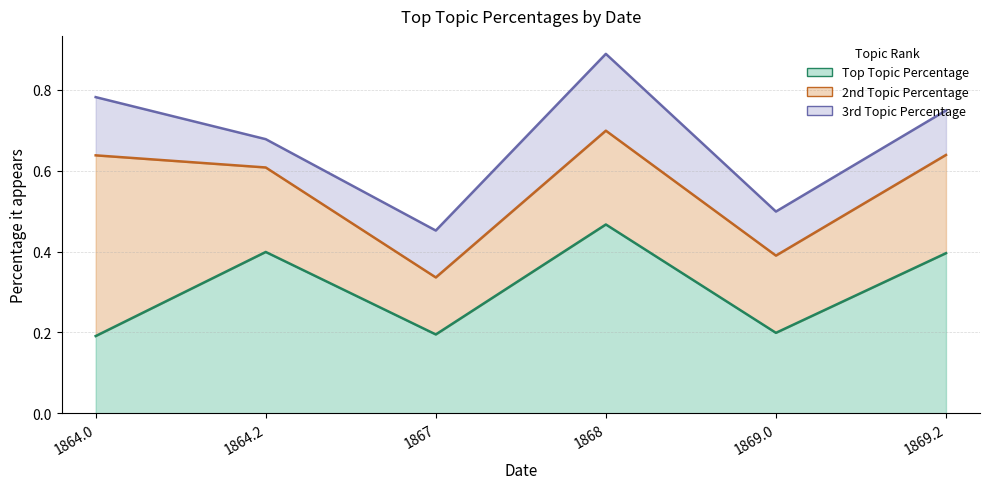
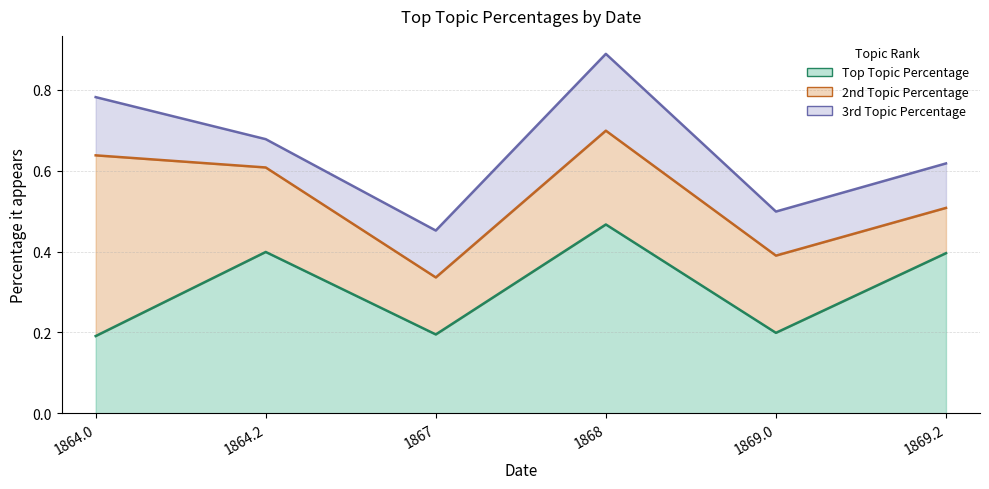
2nd Topic Percentage, 1869.2: 0.24 -> 0.11
